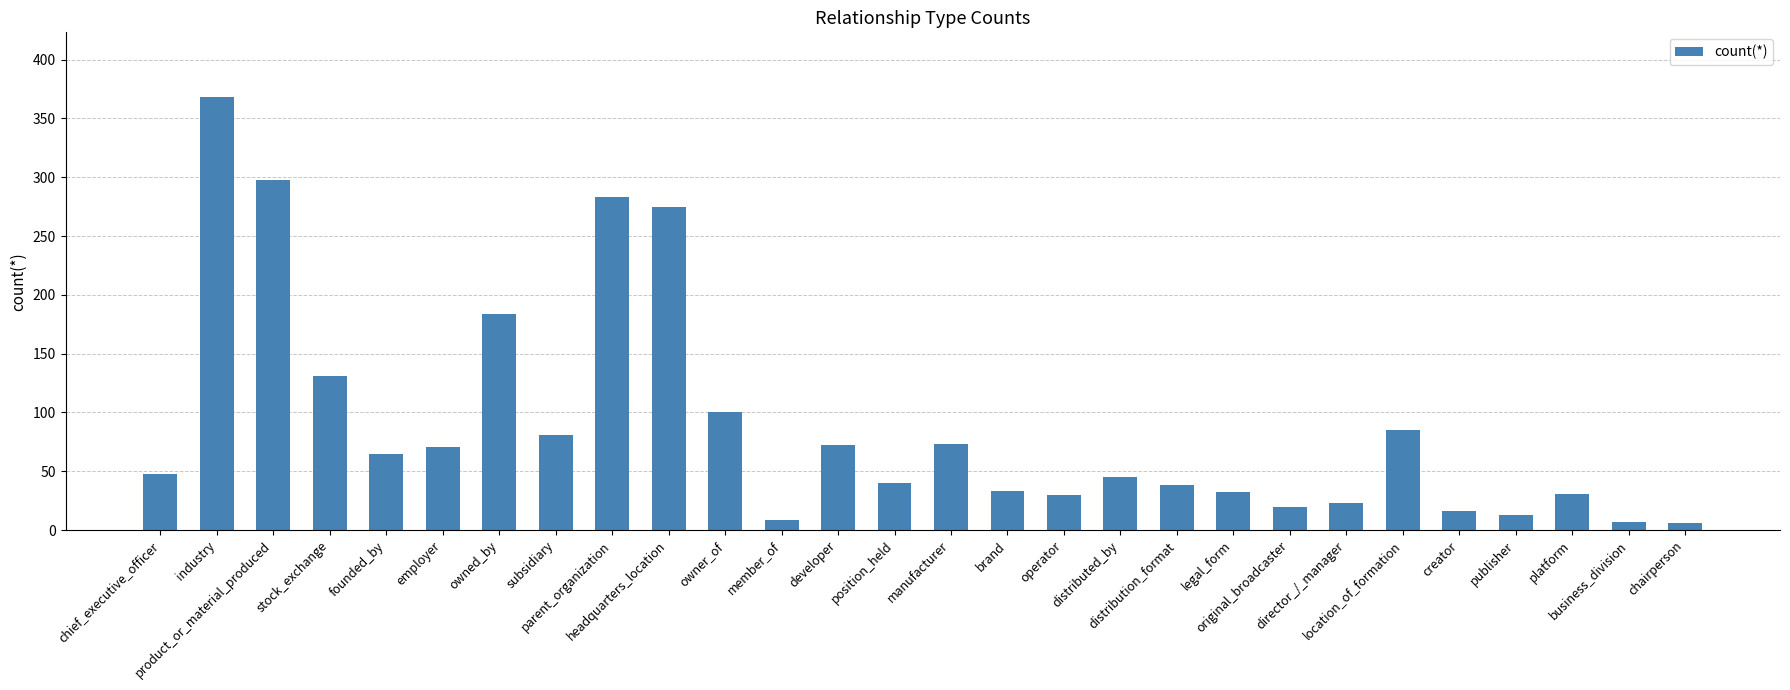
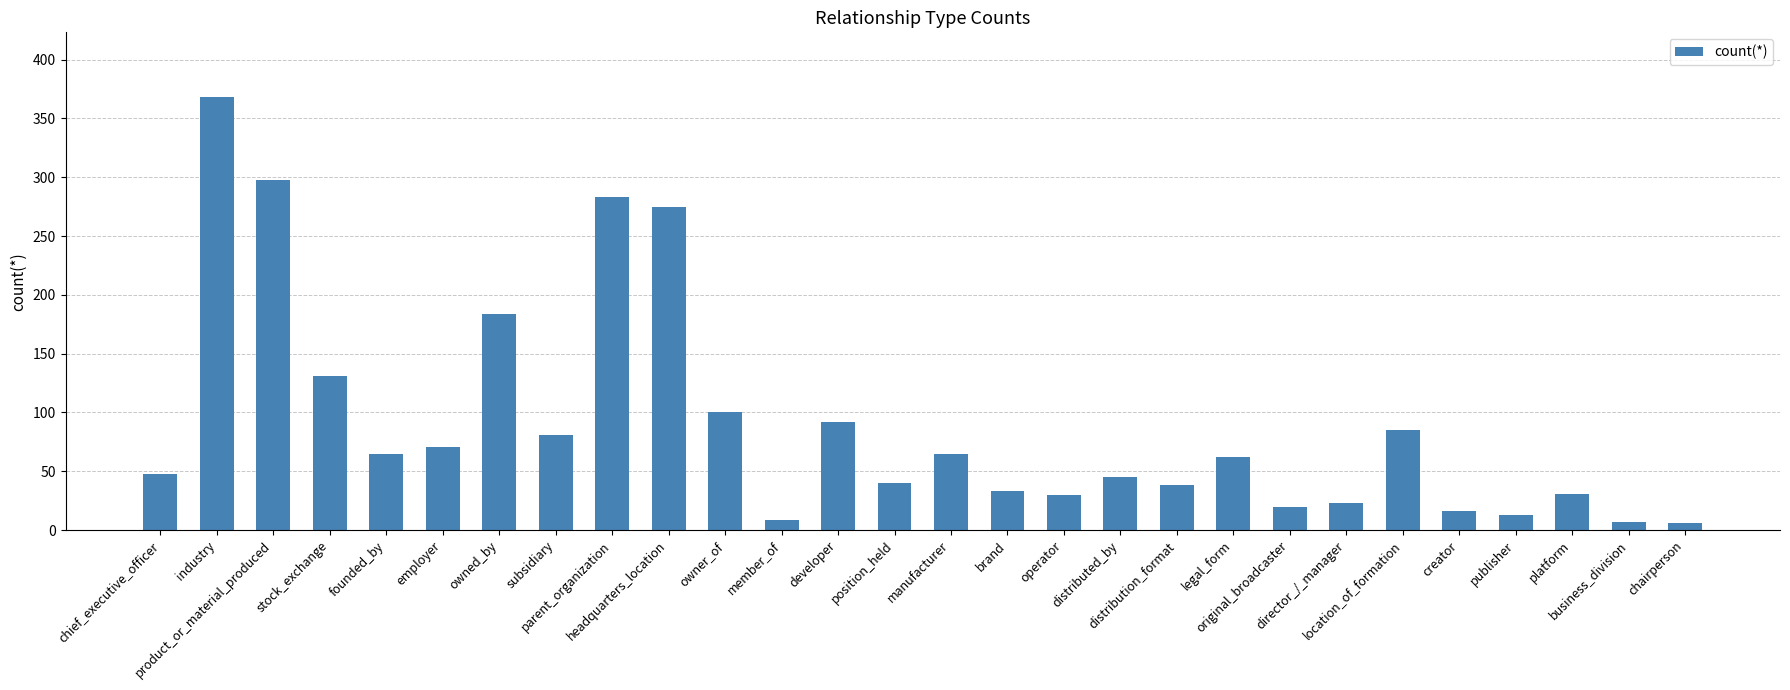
developer: 72 -> 92
manufacturer: 73 -> 65
legal_form: 32 -> 62
